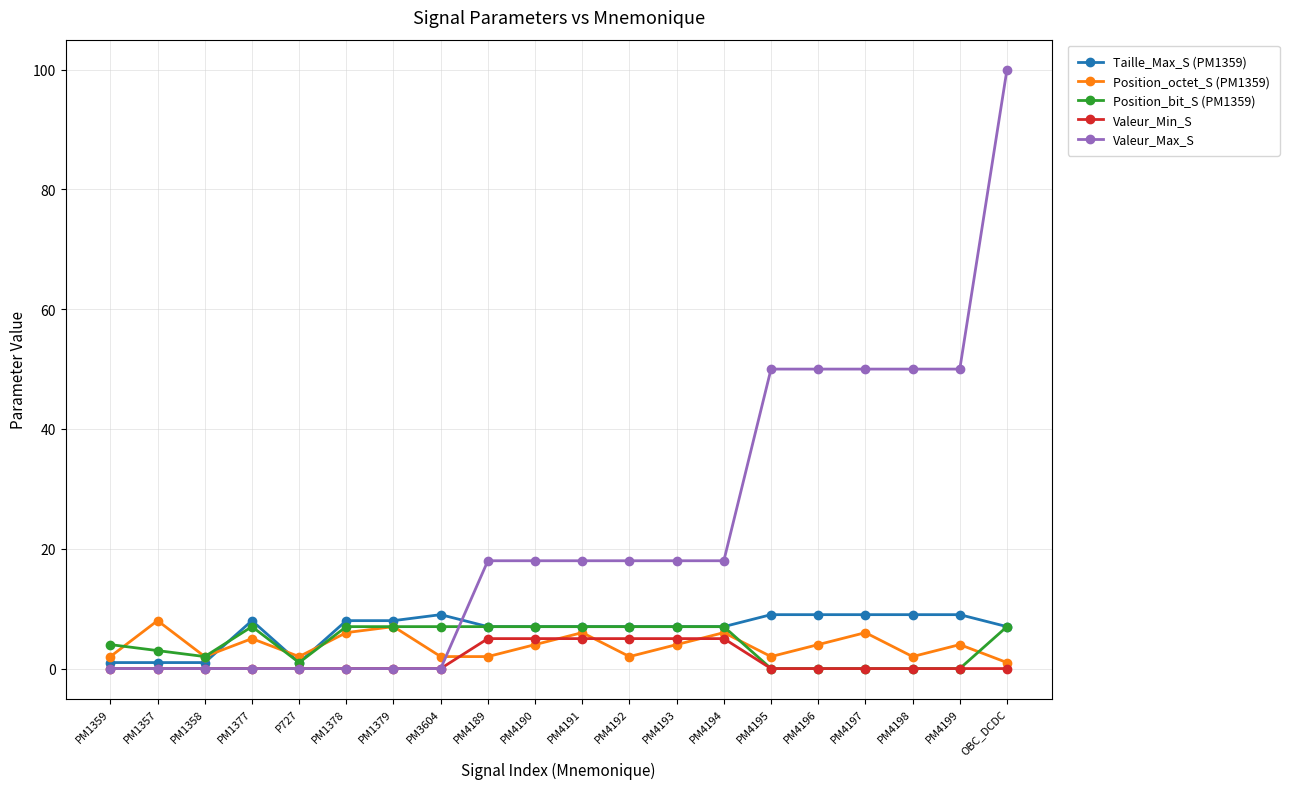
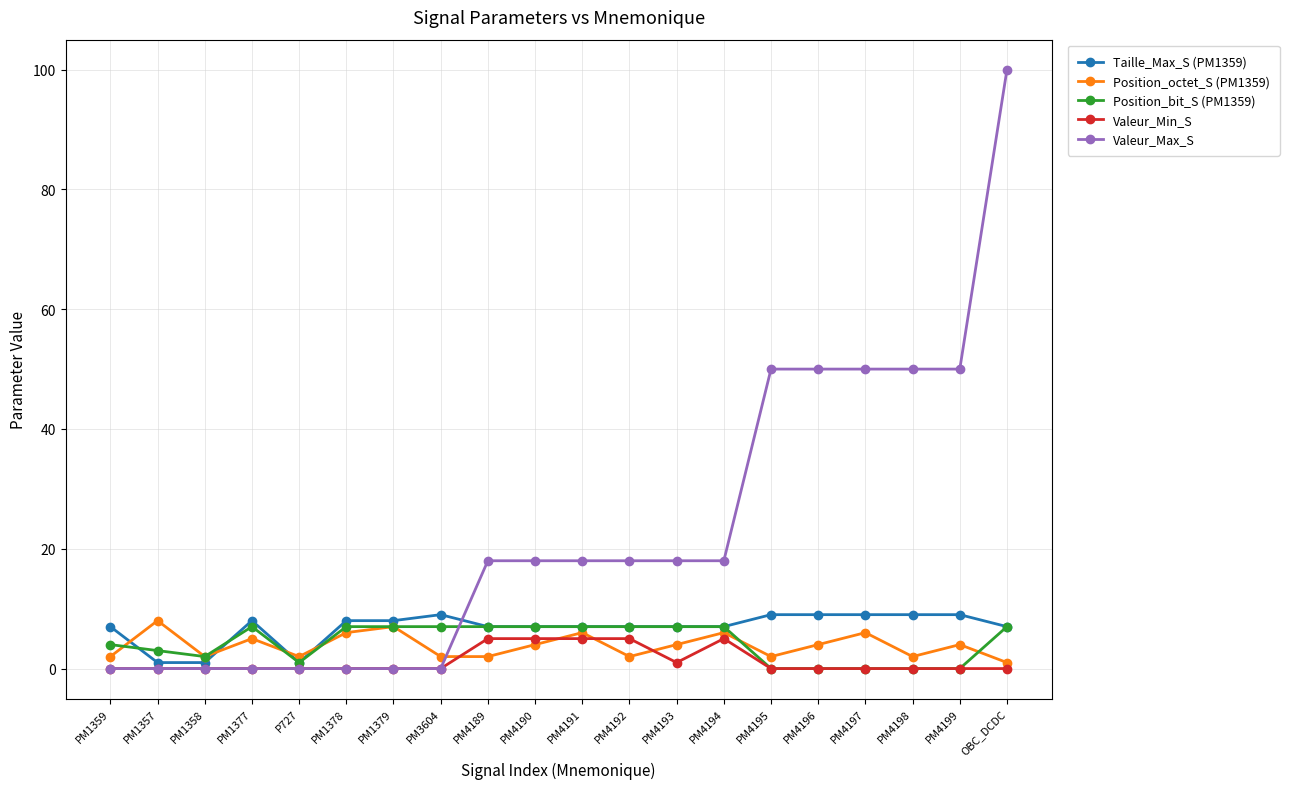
Taille_Max_S (PM1359), PM1359: 1 -> 7
Valeur_Min_S, PM4193: 5 -> 1
